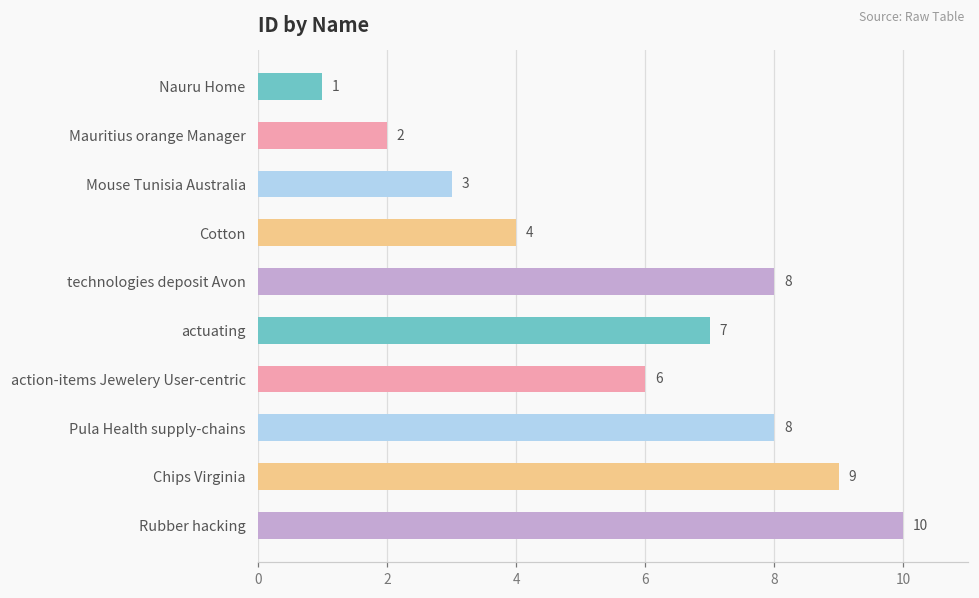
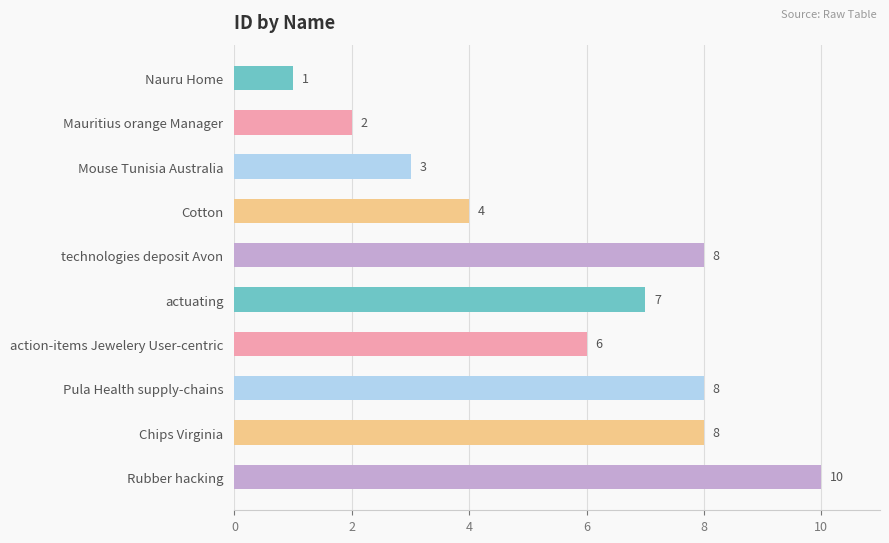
Chips Virginia: 9 -> 8
